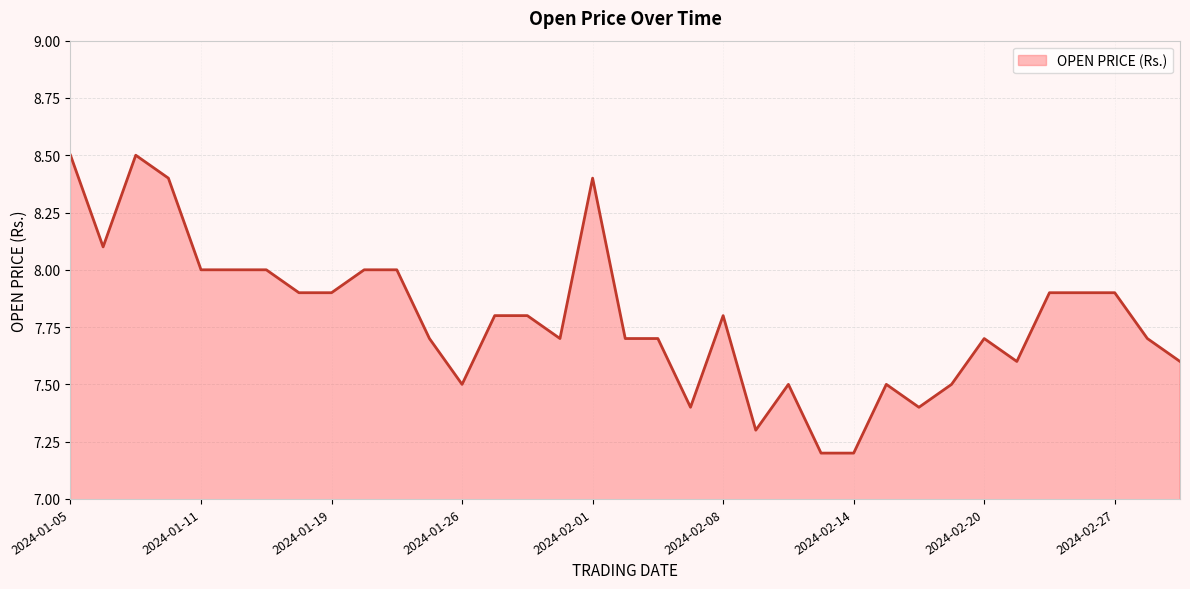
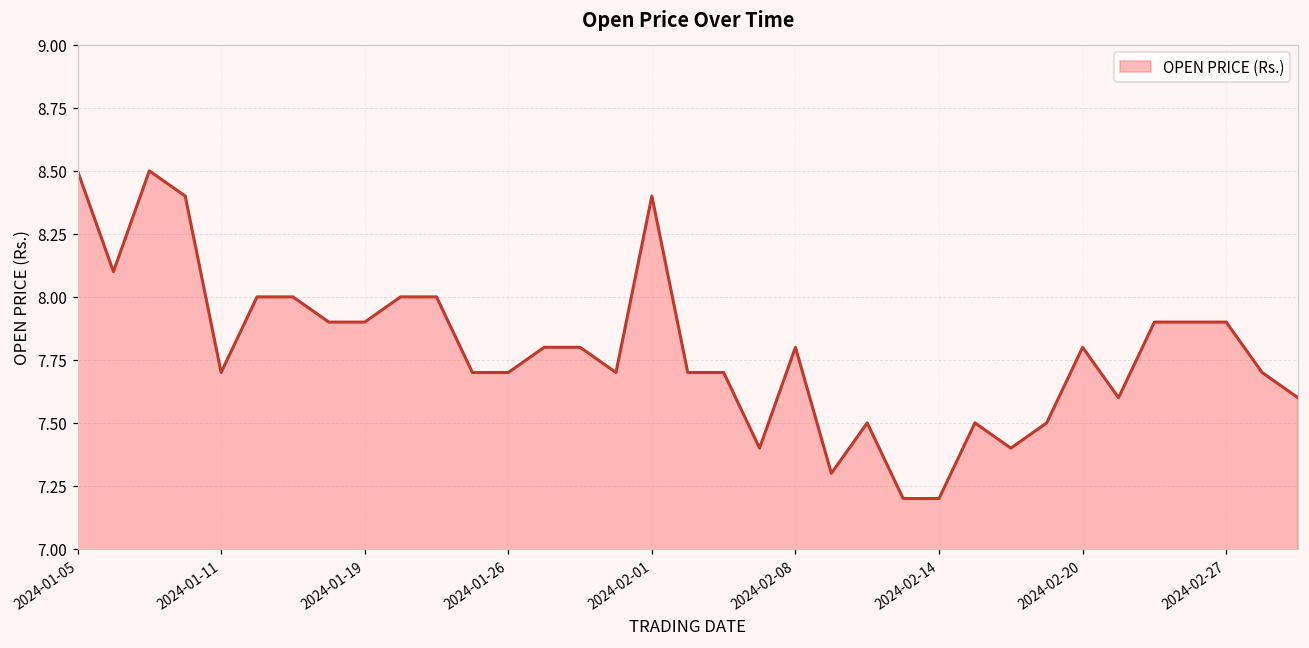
2024-01-11: 8.0 -> 7.7
2024-01-26: 7.5 -> 7.7
2024-02-20: 7.7 -> 7.8
